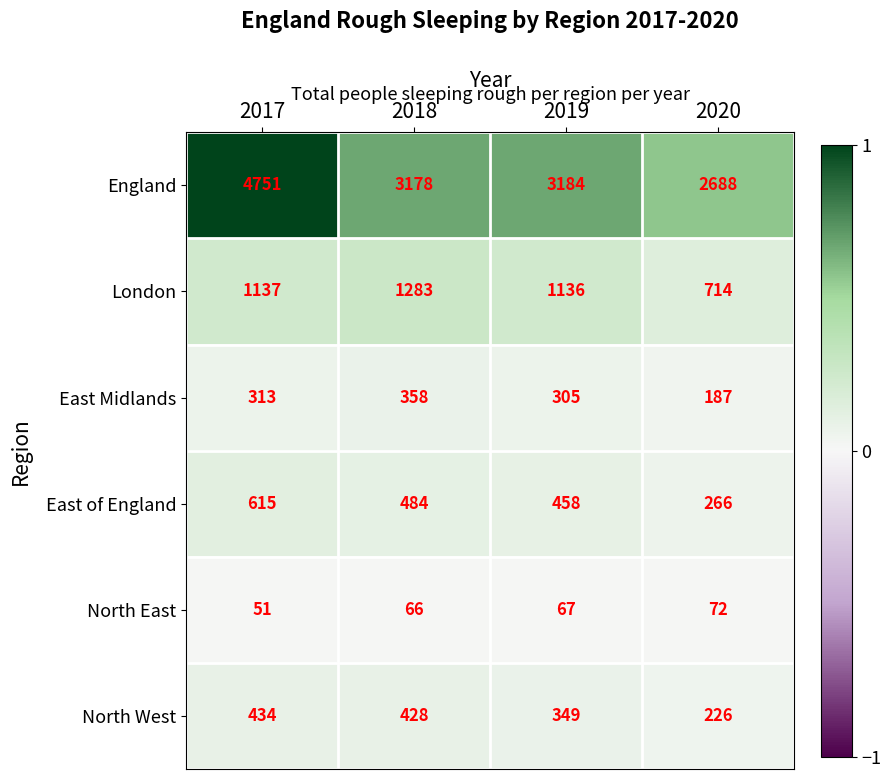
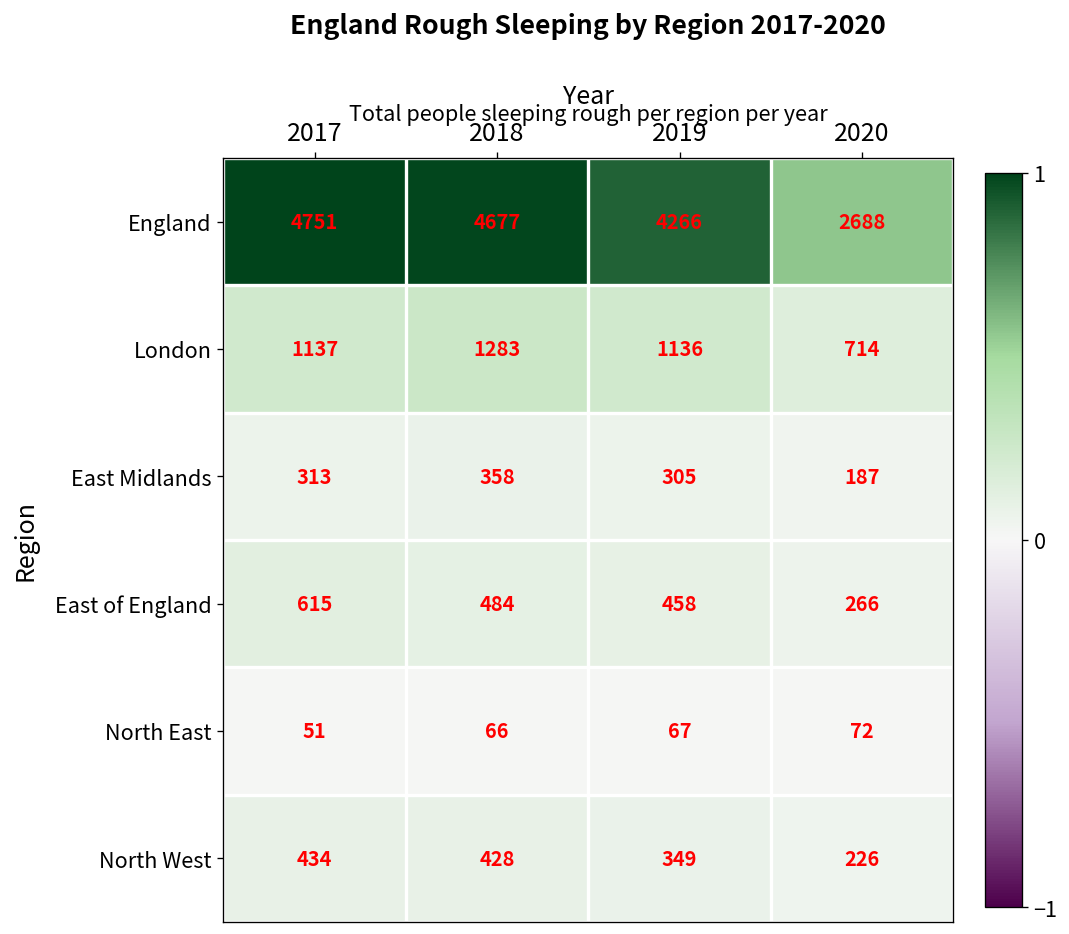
England, 2018: 3178 -> 4677
England, 2019: 3184 -> 4266
